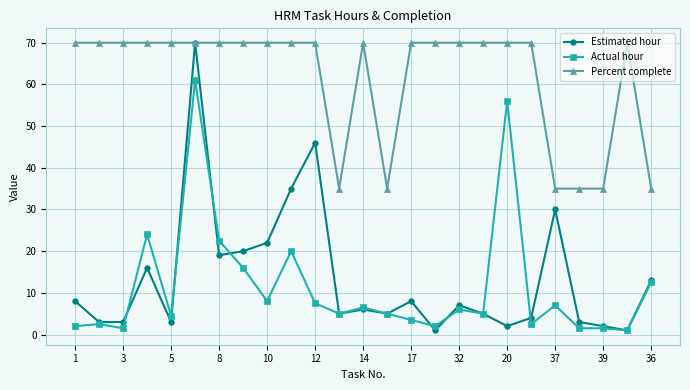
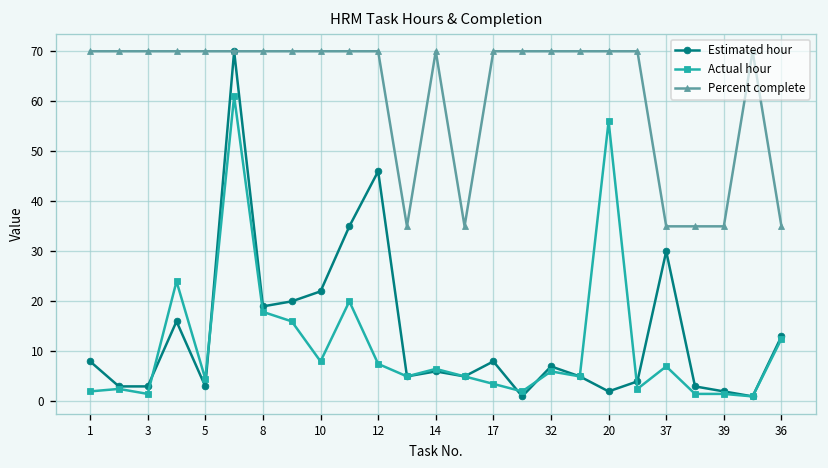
Actual hour, 8: 23 -> 18
